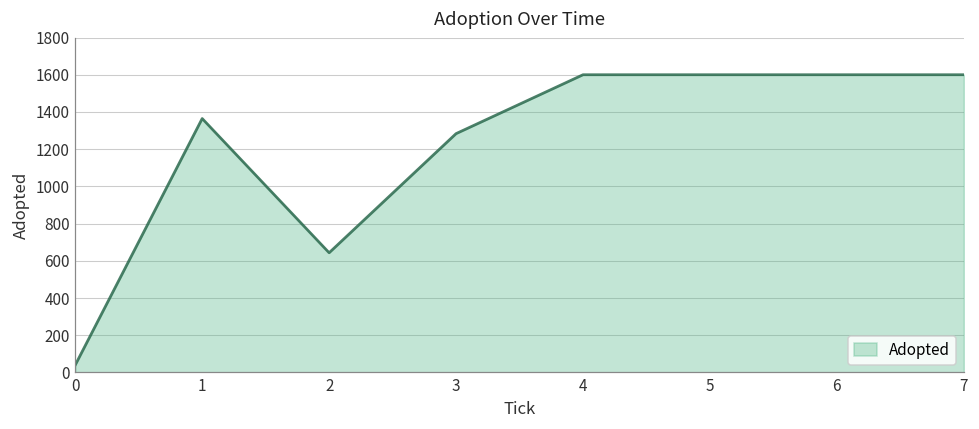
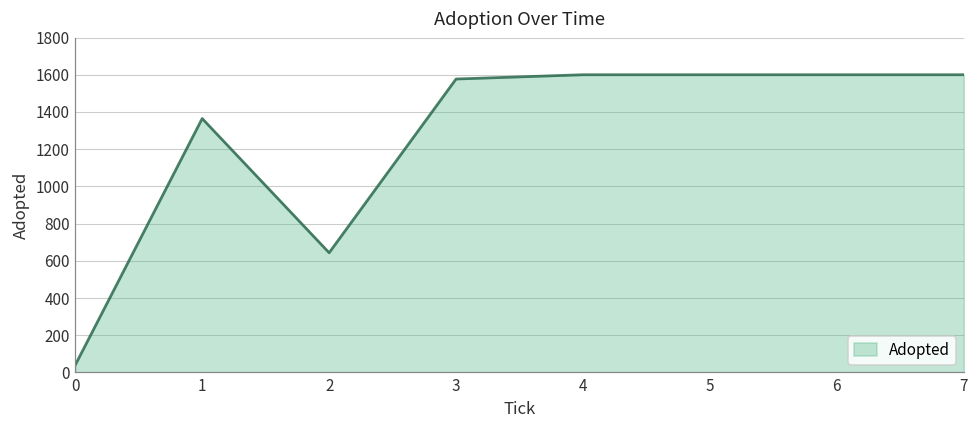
3: 1280 -> 1580
